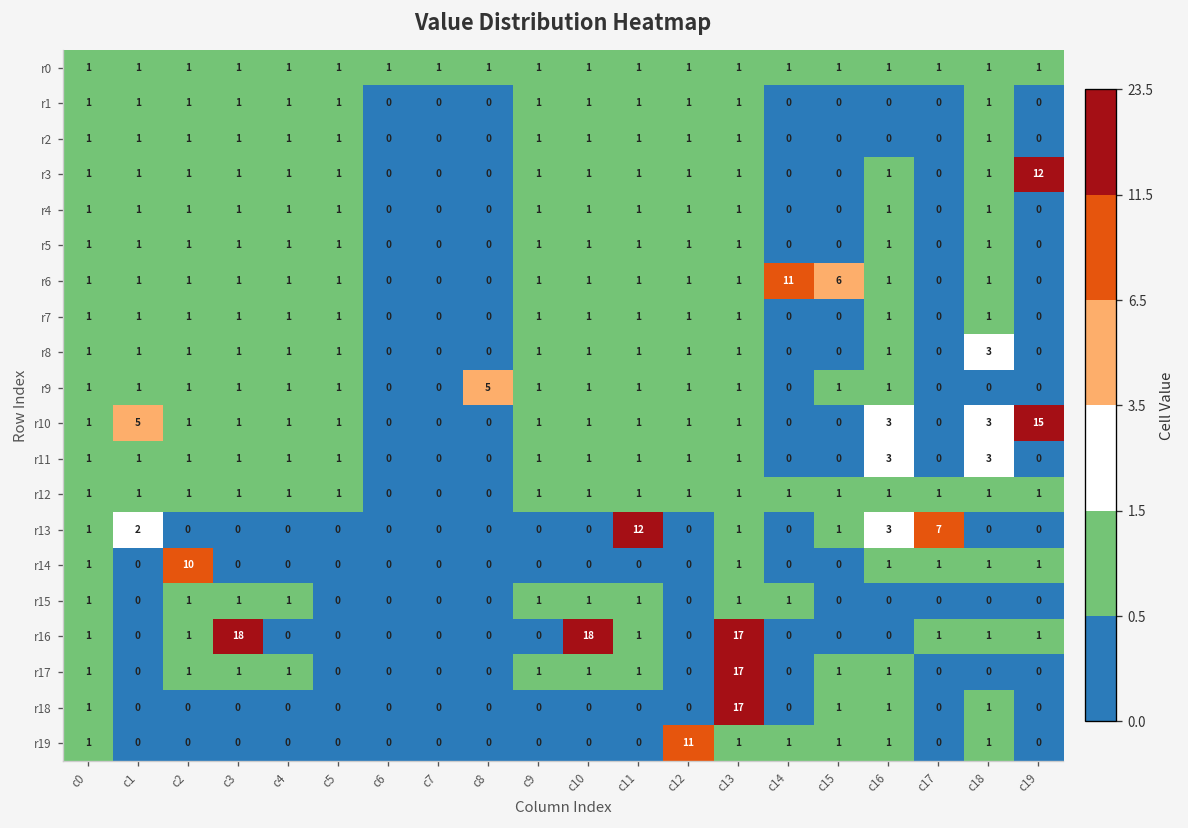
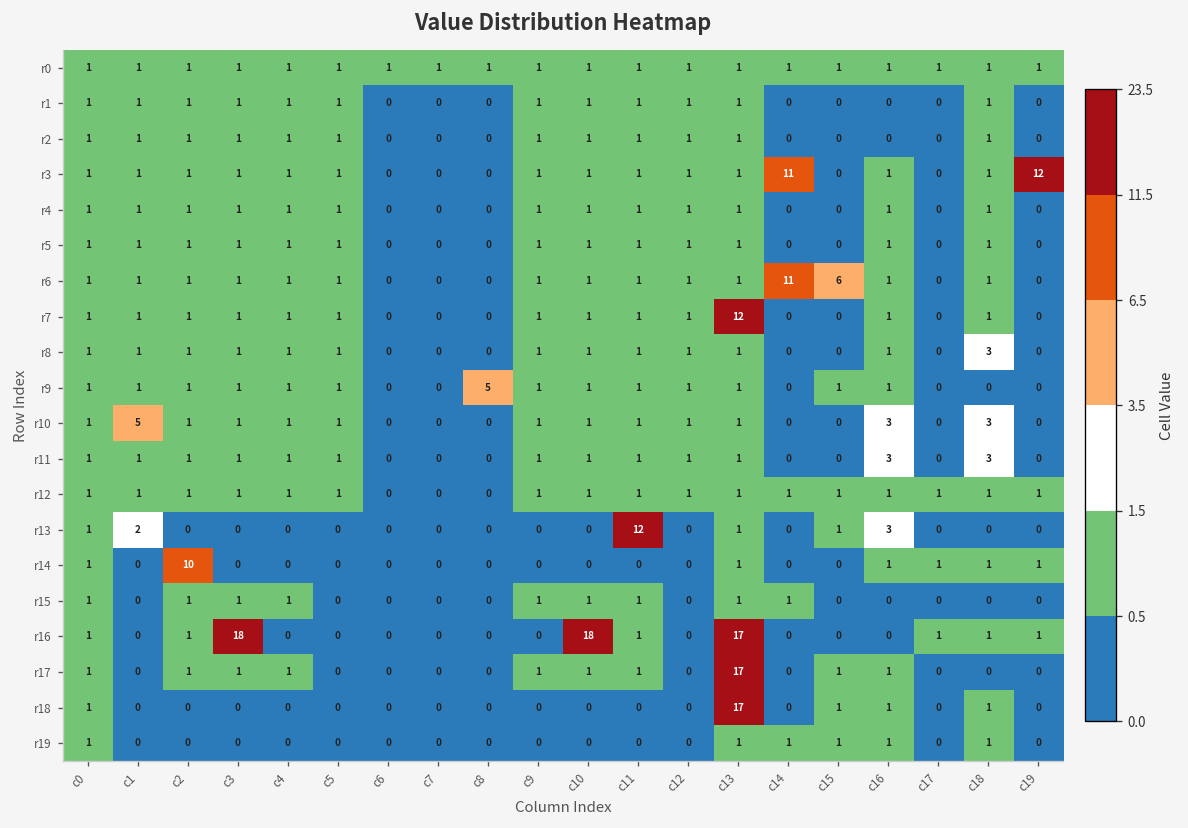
r3, c14: 0 -> 11
r7, c13: 1 -> 12
r10, c19: 15 -> 0
r13, c17: 7 -> 0
r19, c12: 11 -> 0
